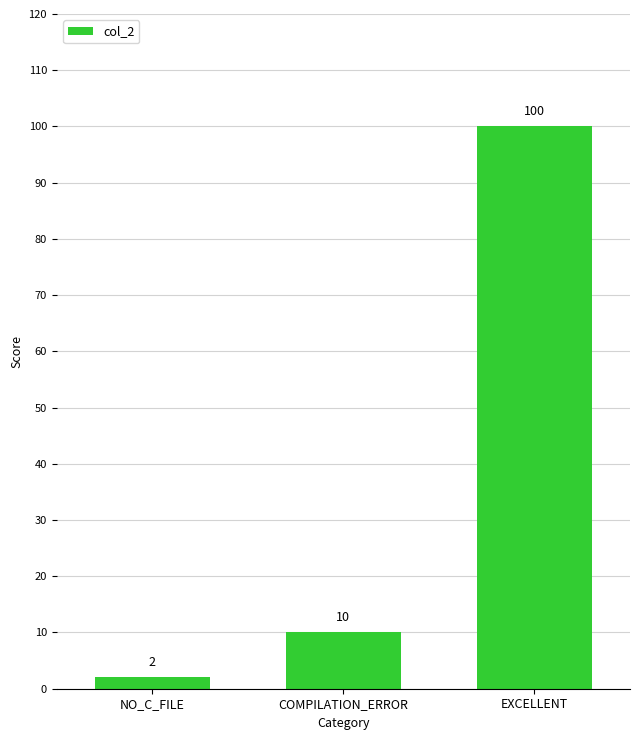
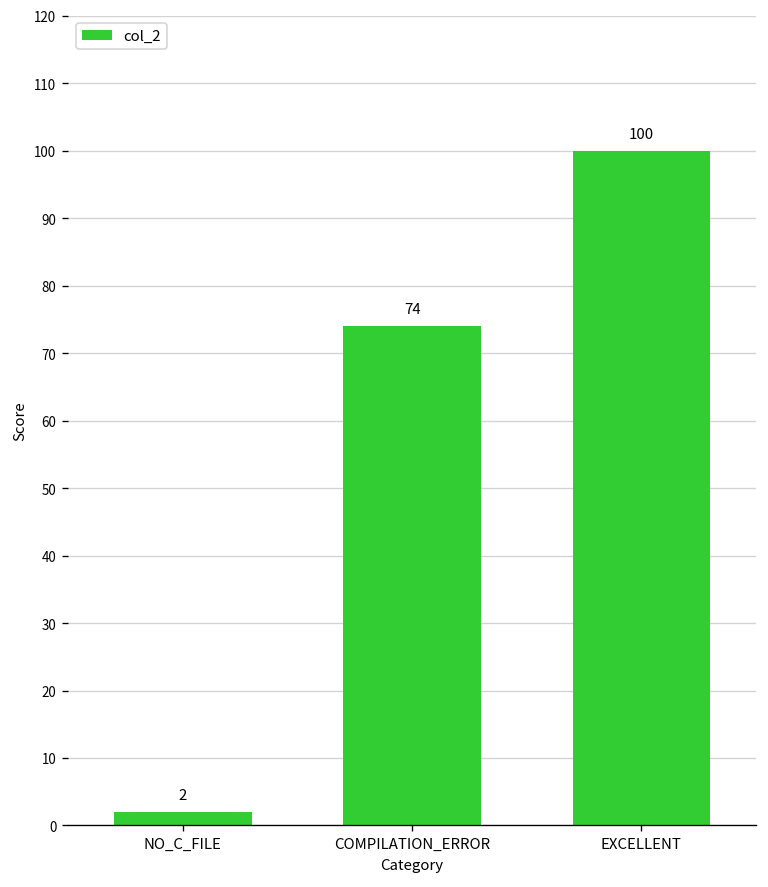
COMPILATION_ERROR: 10 -> 74
